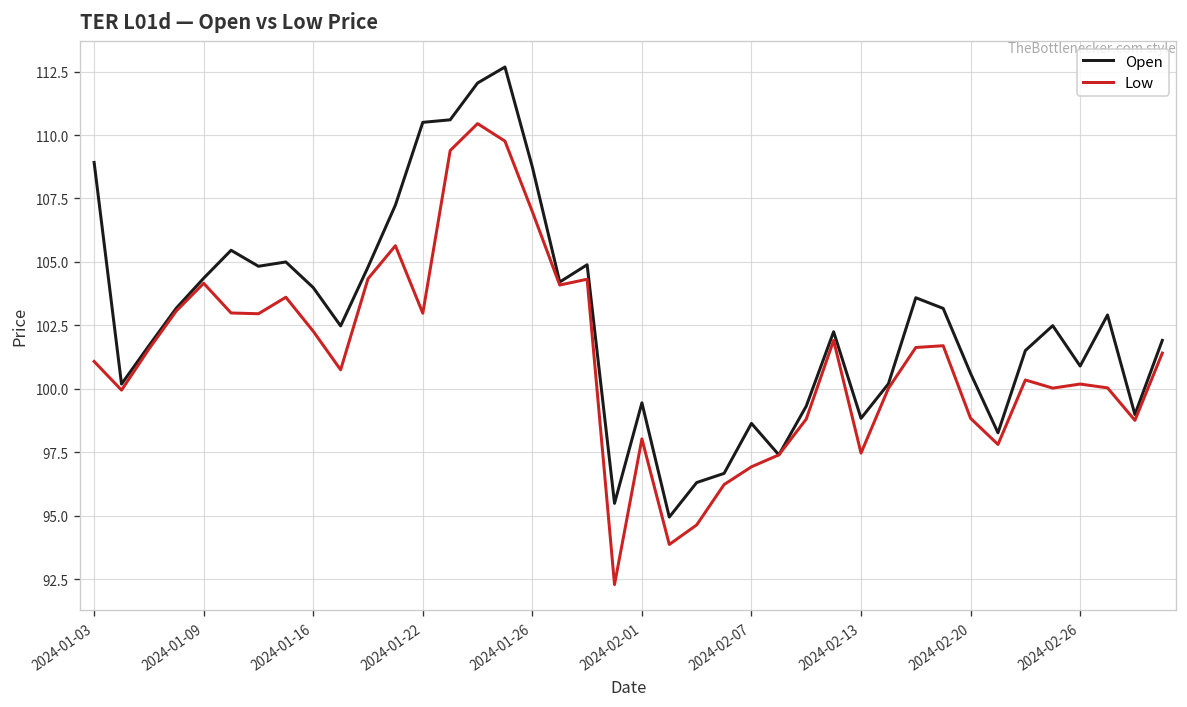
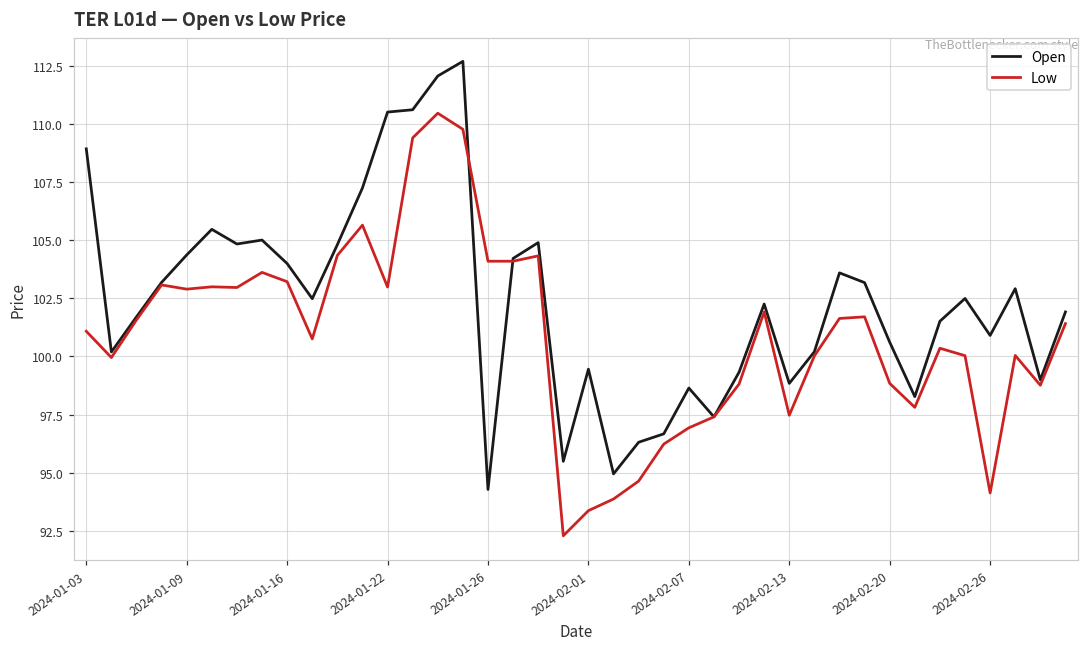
Low, 2024-01-09: 104.2 -> 102.9
Low, 2024-01-16: 102.3 -> 103.2
Open, 2024-01-26: 108.7 -> 94.3
Low, 2024-01-26: 107.0 -> 104.1
Low, 2024-02-01: 98.0 -> 93.4
Low, 2024-02-26: 100.2 -> 94.1
